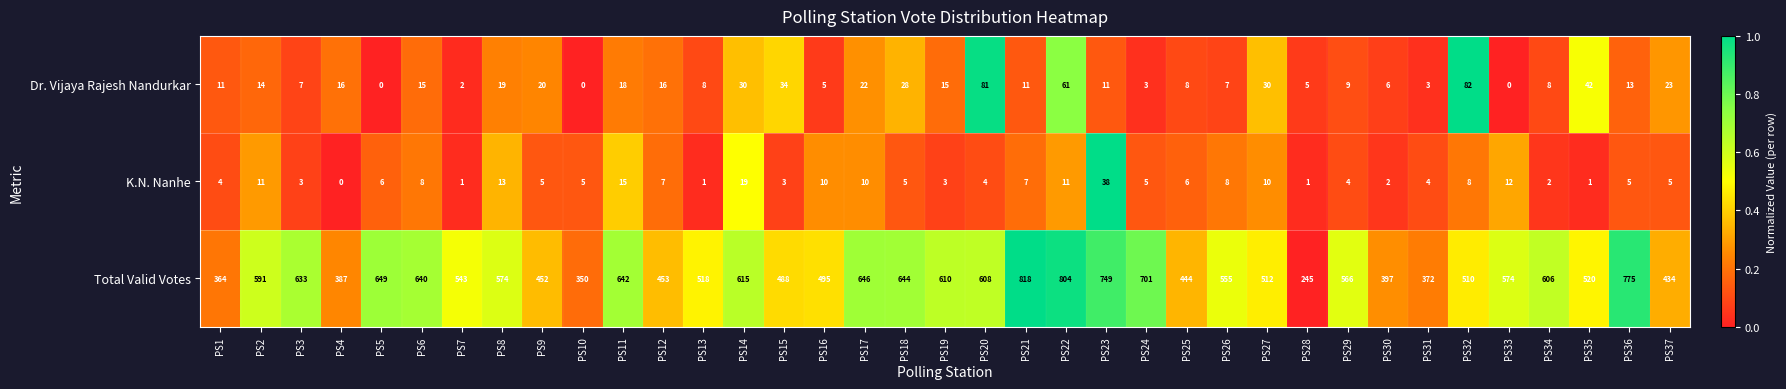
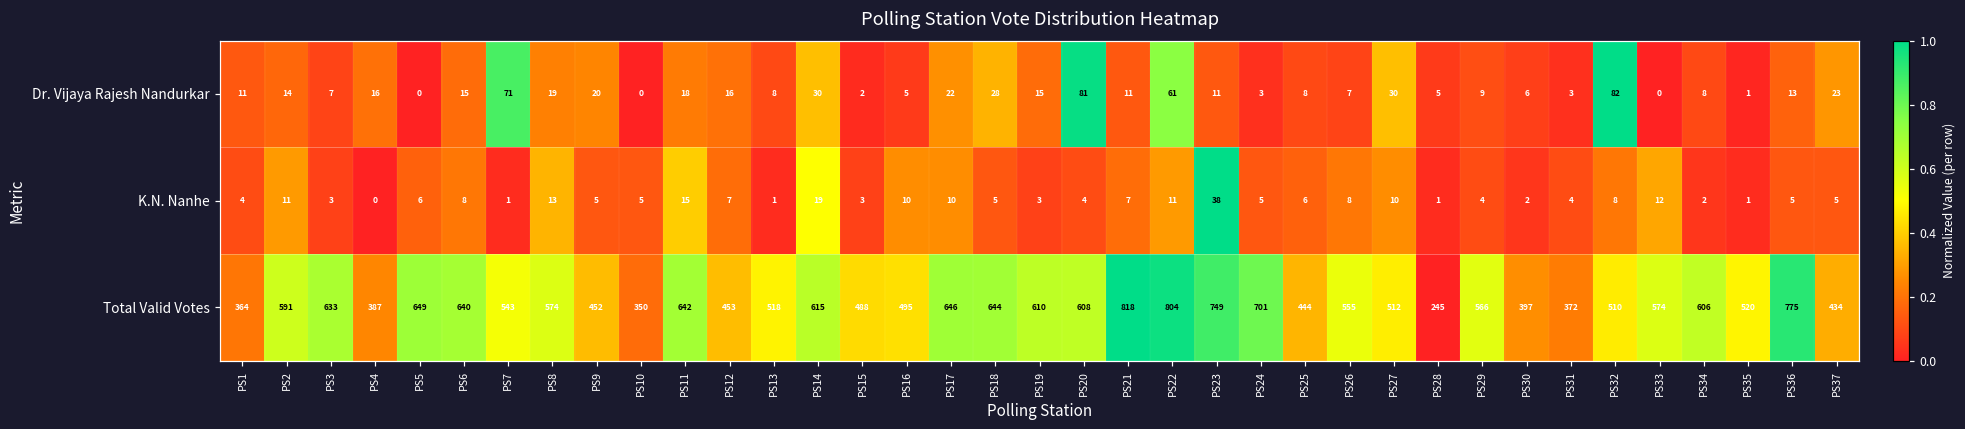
Dr. Vijaya Rajesh Nandurkar, PS7: 2 -> 71
Dr. Vijaya Rajesh Nandurkar, PS15: 34 -> 2
Dr. Vijaya Rajesh Nandurkar, PS35: 42 -> 1
